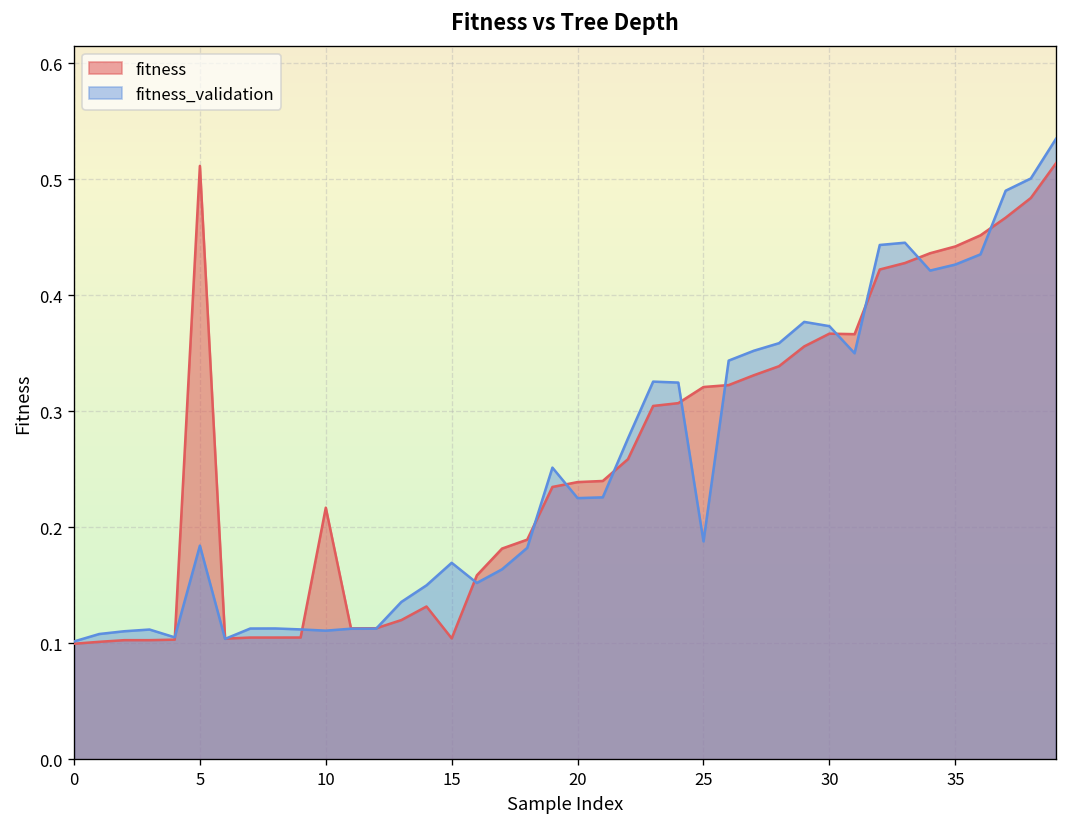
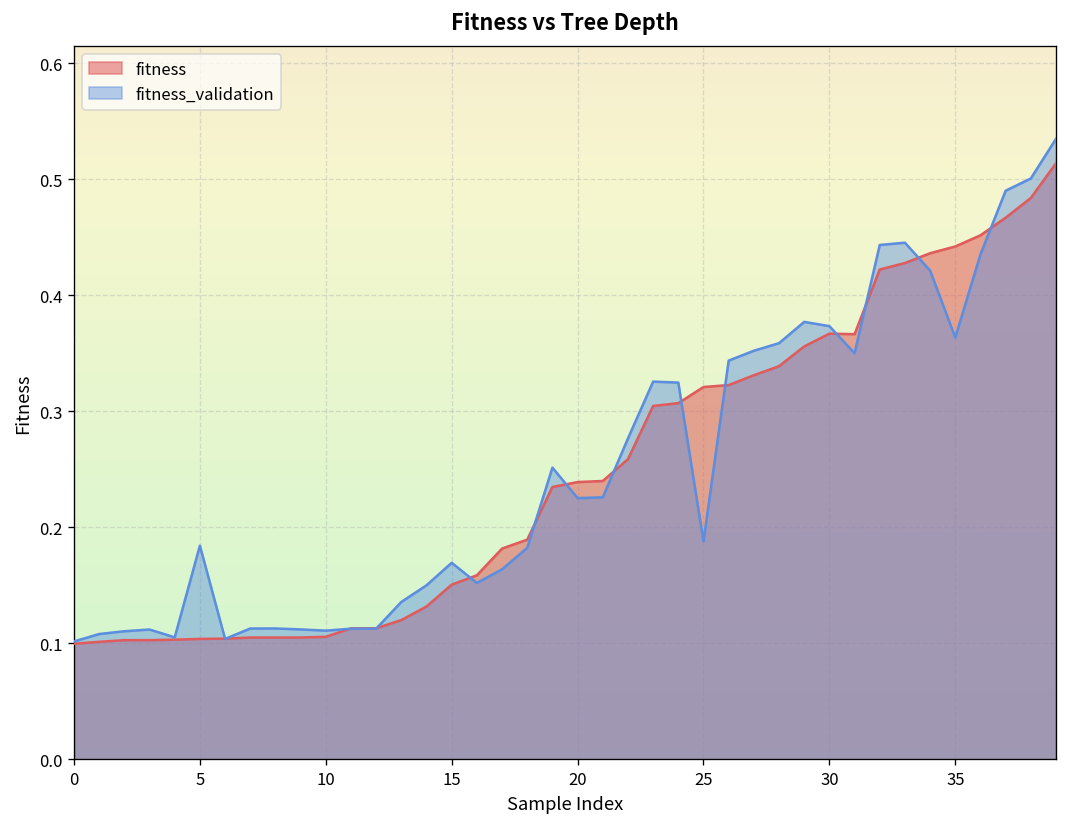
fitness, 5: 0.51 -> 0.10
fitness, 10: 0.22 -> 0.11
fitness, 15: 0.10 -> 0.15
fitness_validation, 35: 0.43 -> 0.36
